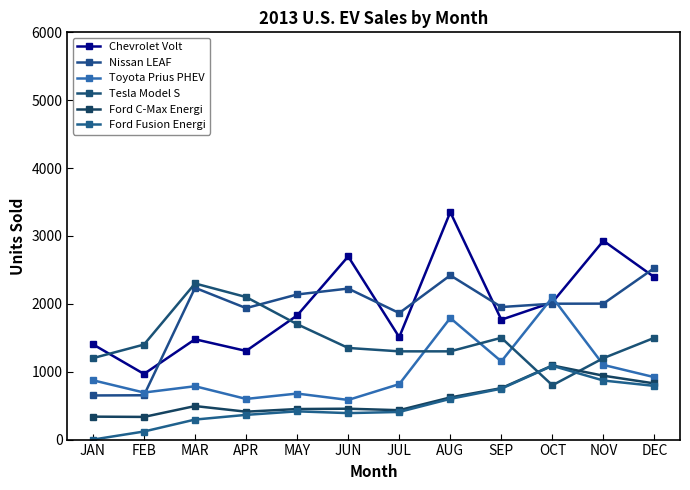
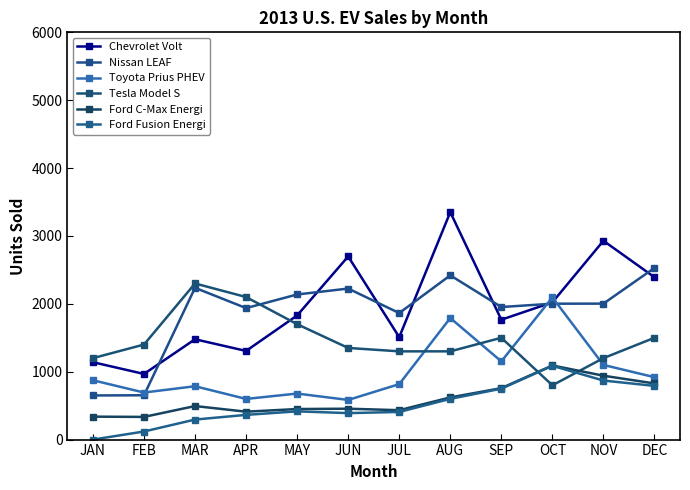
Chevrolet Volt, JAN: 1400 -> 1100
